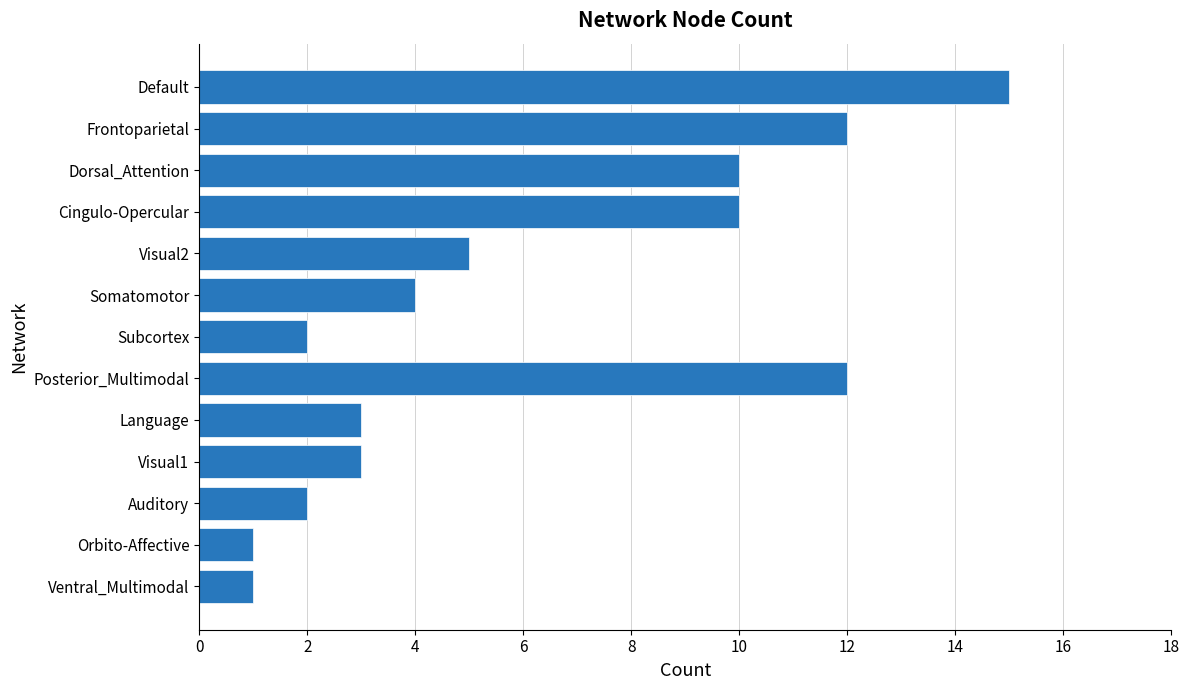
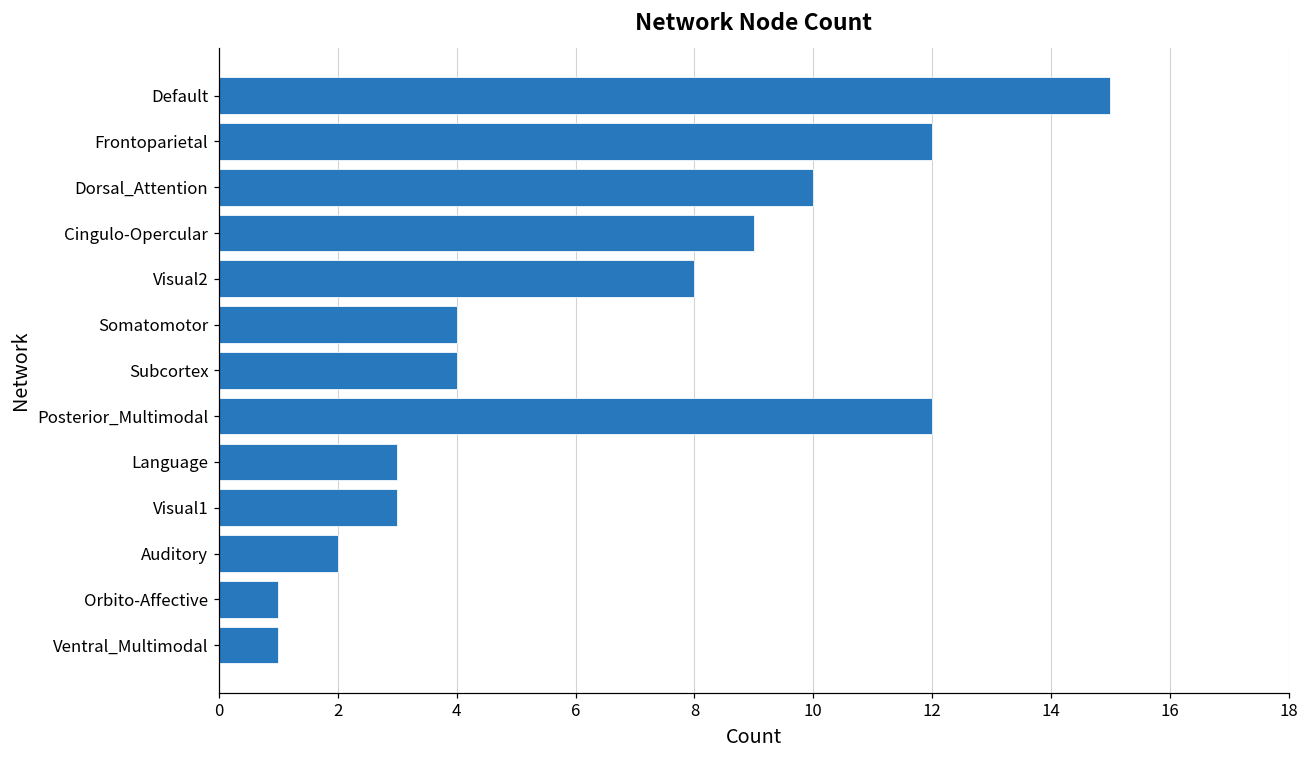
Cingulo-Opercular: 10 -> 9
Visual2: 5 -> 8
Subcortex: 2 -> 4
